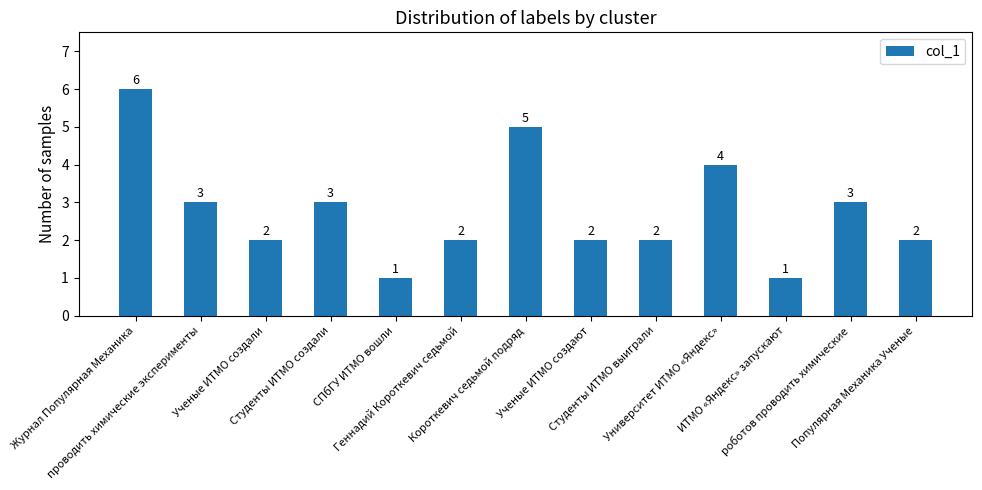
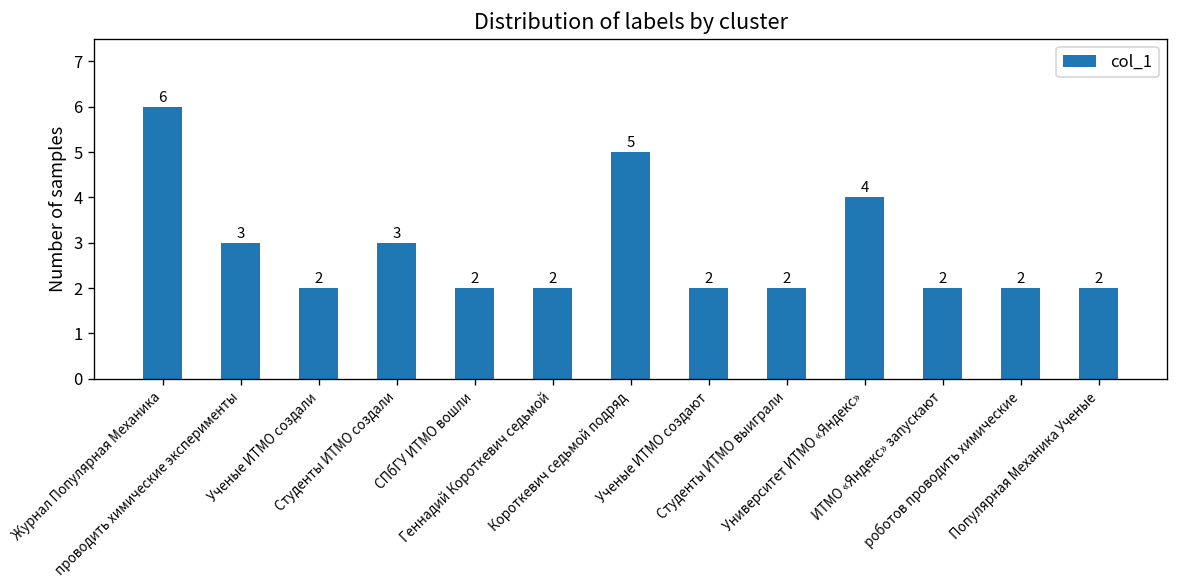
СПбГУ ИТМО вошли: 1 -> 2
ИТМО «Яндекс» запускают: 1 -> 2
роботов проводить химические: 3 -> 2
